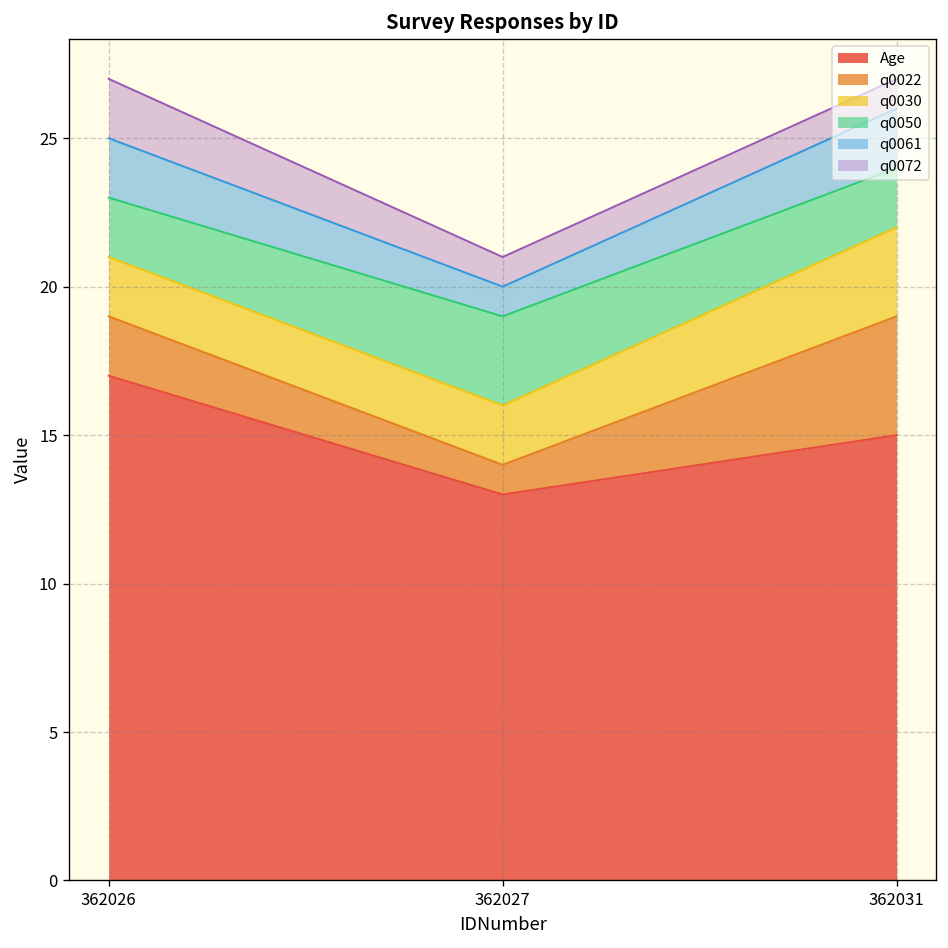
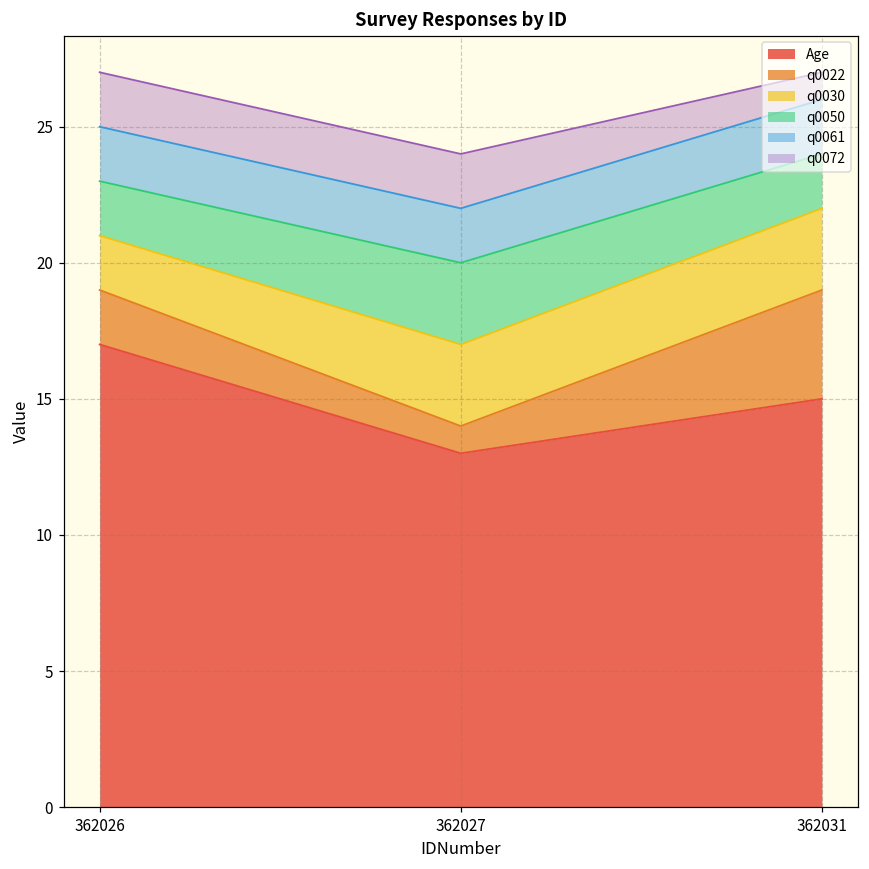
q0030, 362027: 2 -> 3
q0061, 362027: 1 -> 2
q0072, 362027: 1 -> 2
